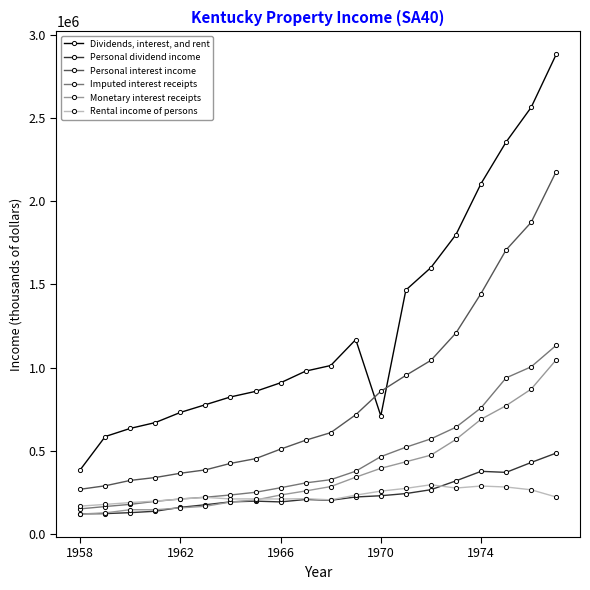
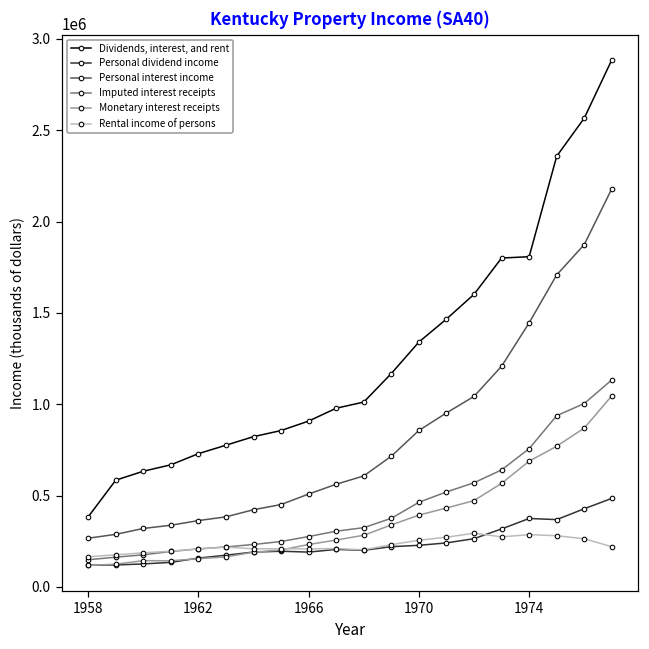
Dividends, interest, and rent, 1970: 710000 -> 1340000
Dividends, interest, and rent, 1974: 2110000 -> 1810000
